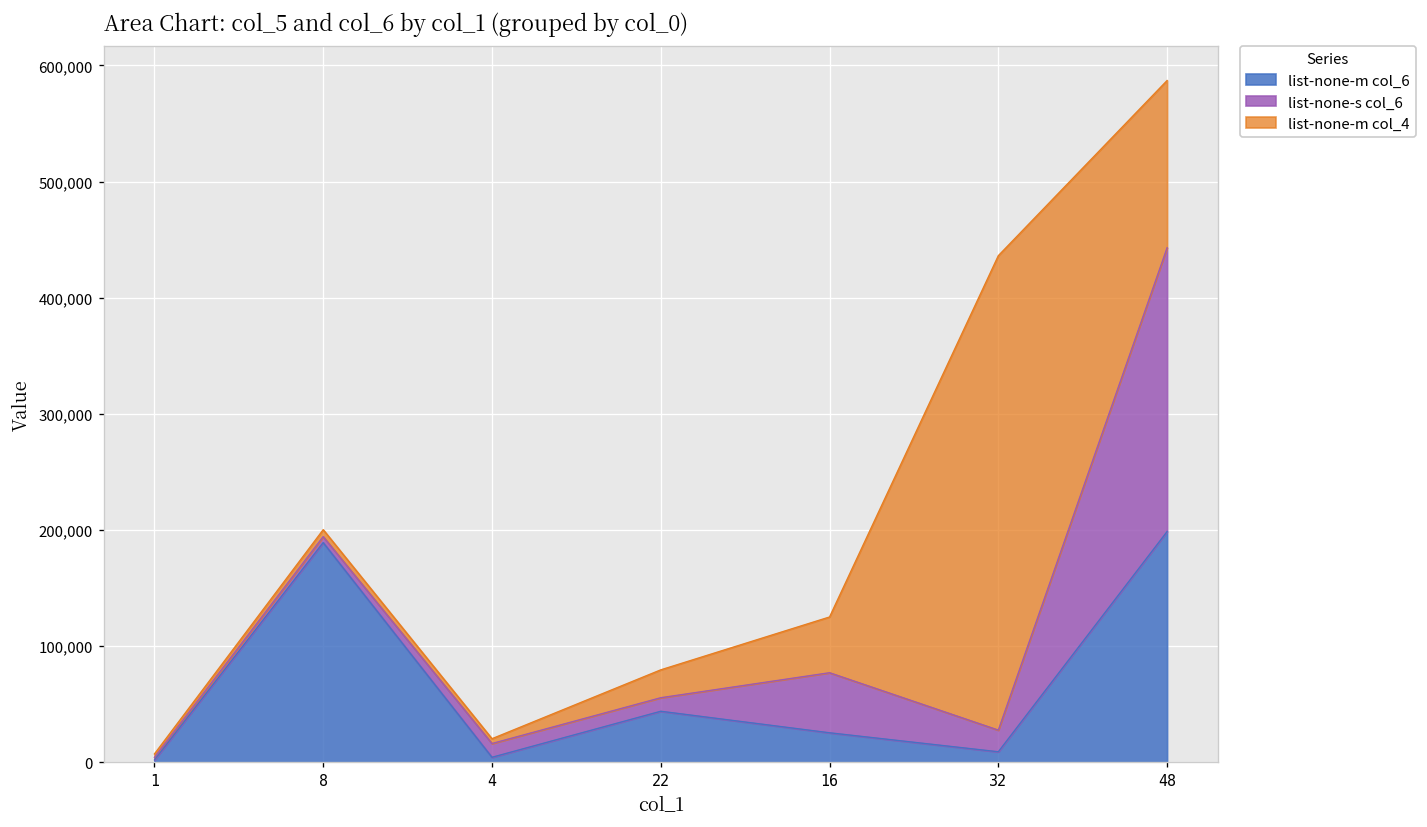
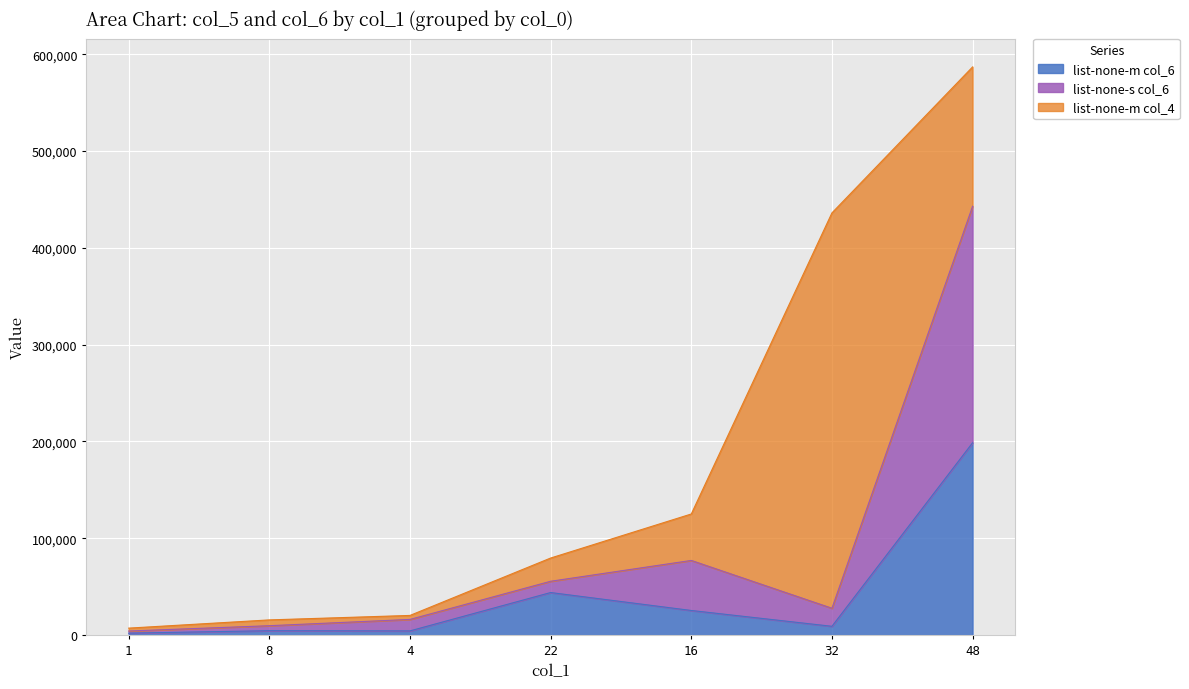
list-none-m col_6, 8: 190,000 -> 0
